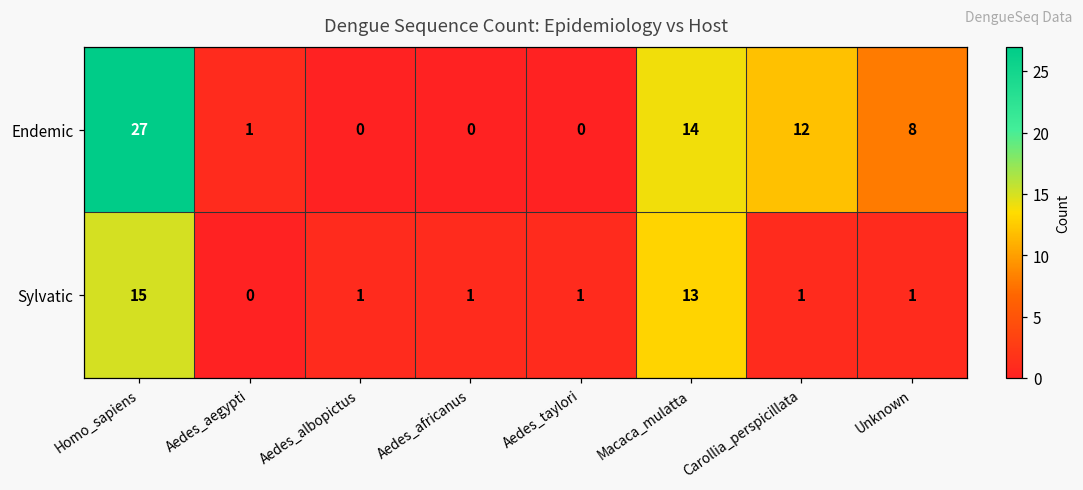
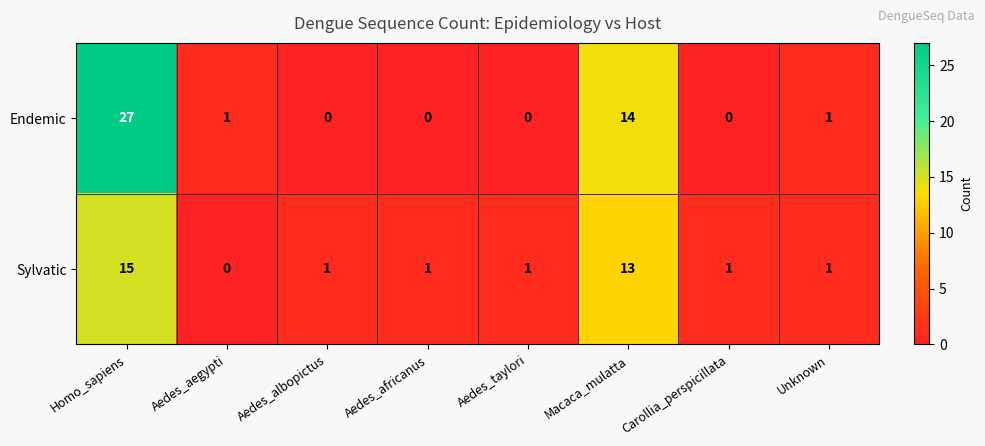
Endemic, Carollia_perspicillata: 12 -> 0
Endemic, Unknown: 8 -> 1
